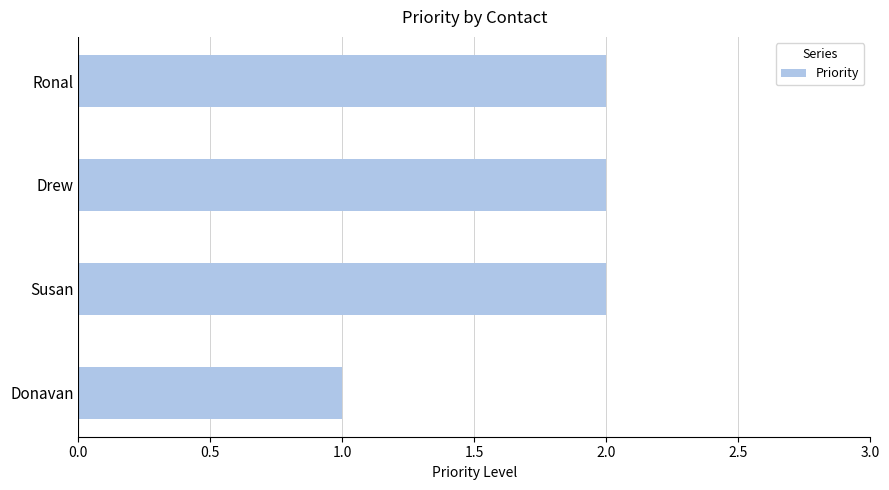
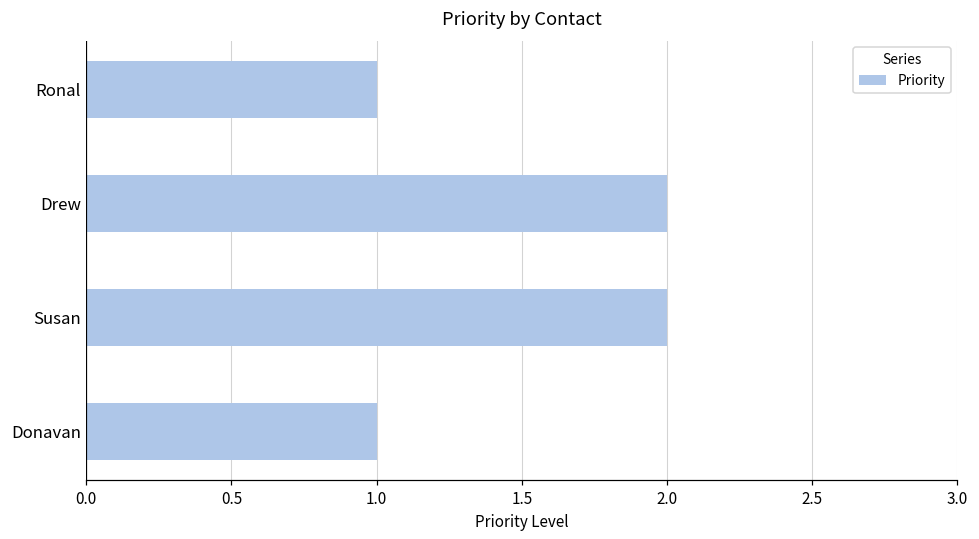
Ronal: 2 -> 1
